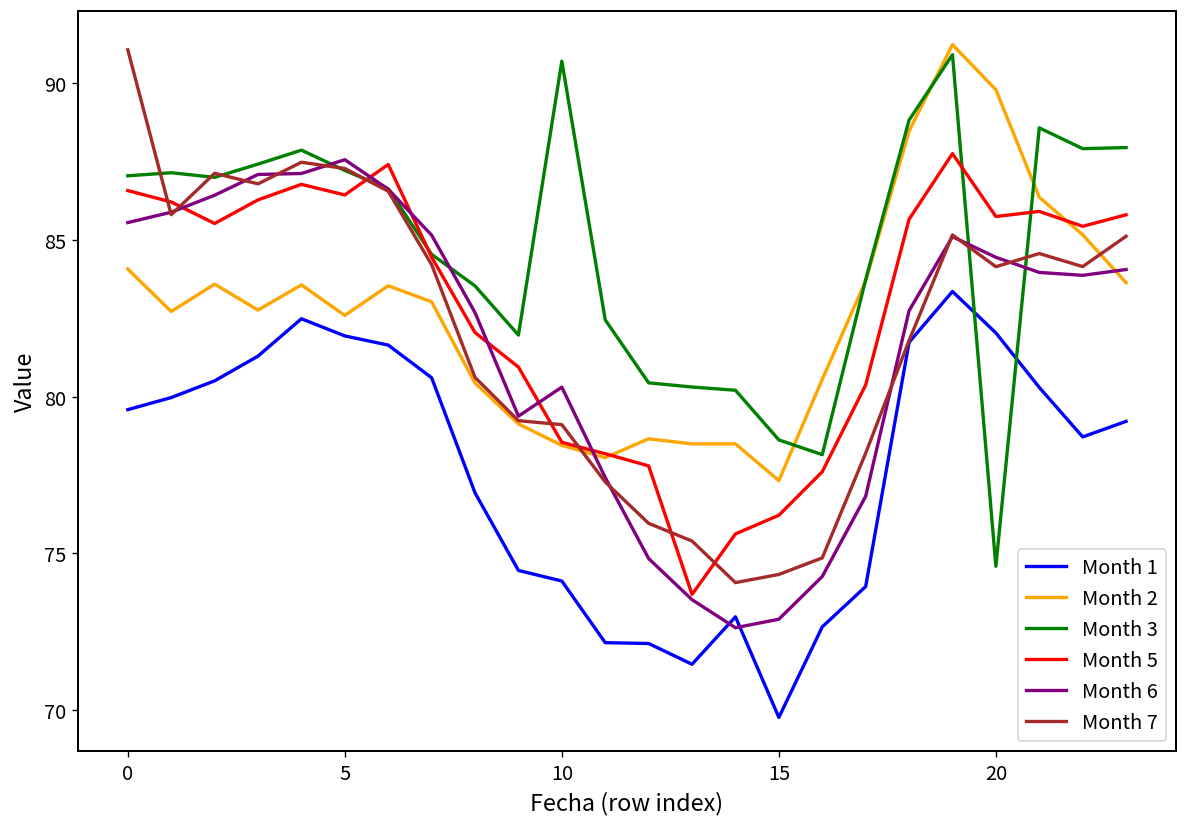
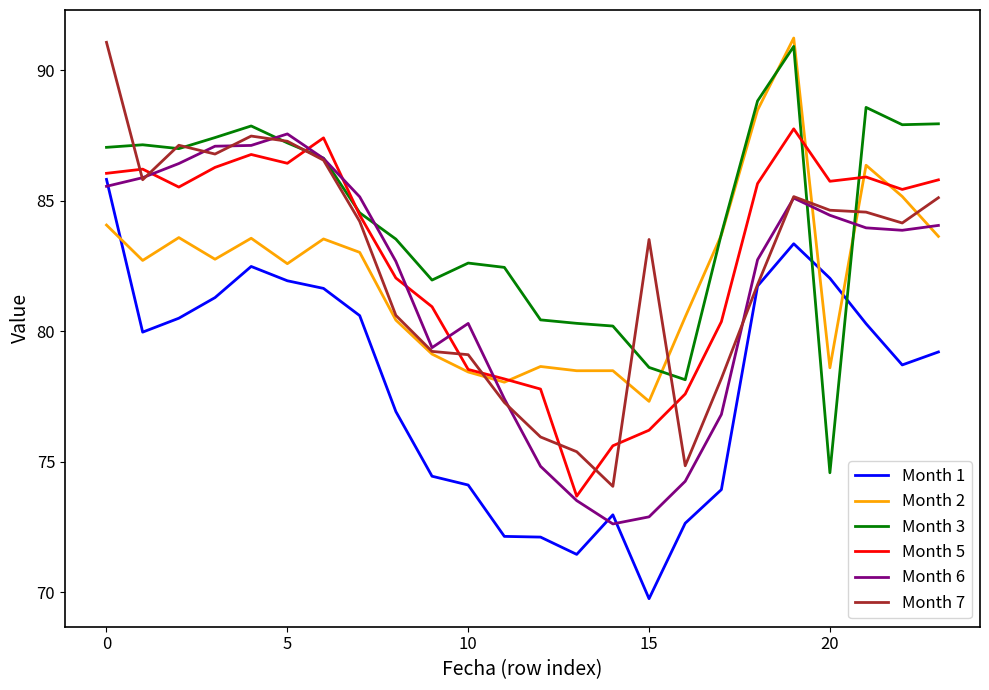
Month 1, 0: 79.6 -> 85.8
Month 5, 0: 86.6 -> 86.1
Month 3, 10: 90.7 -> 82.6
Month 7, 15: 74.3 -> 83.5
Month 2, 20: 89.8 -> 78.6
Month 7, 20: 84.1 -> 84.6
